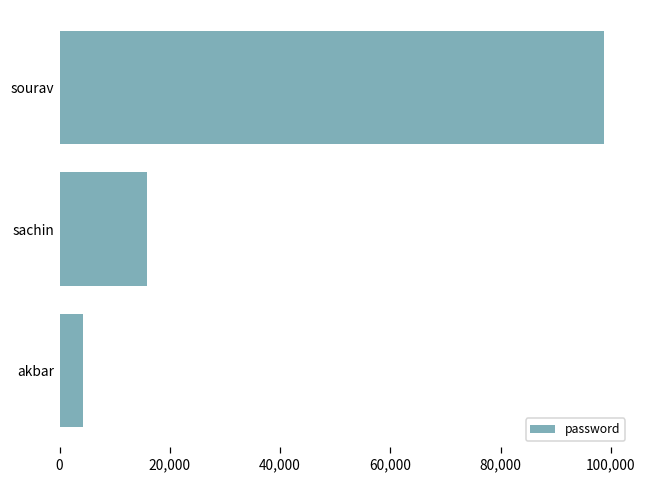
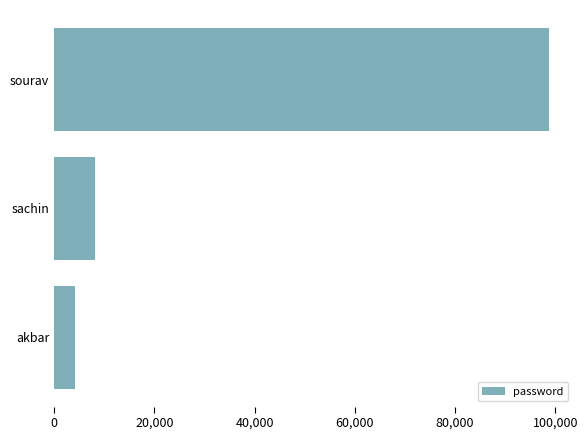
sachin: 16,000 -> 8,000
